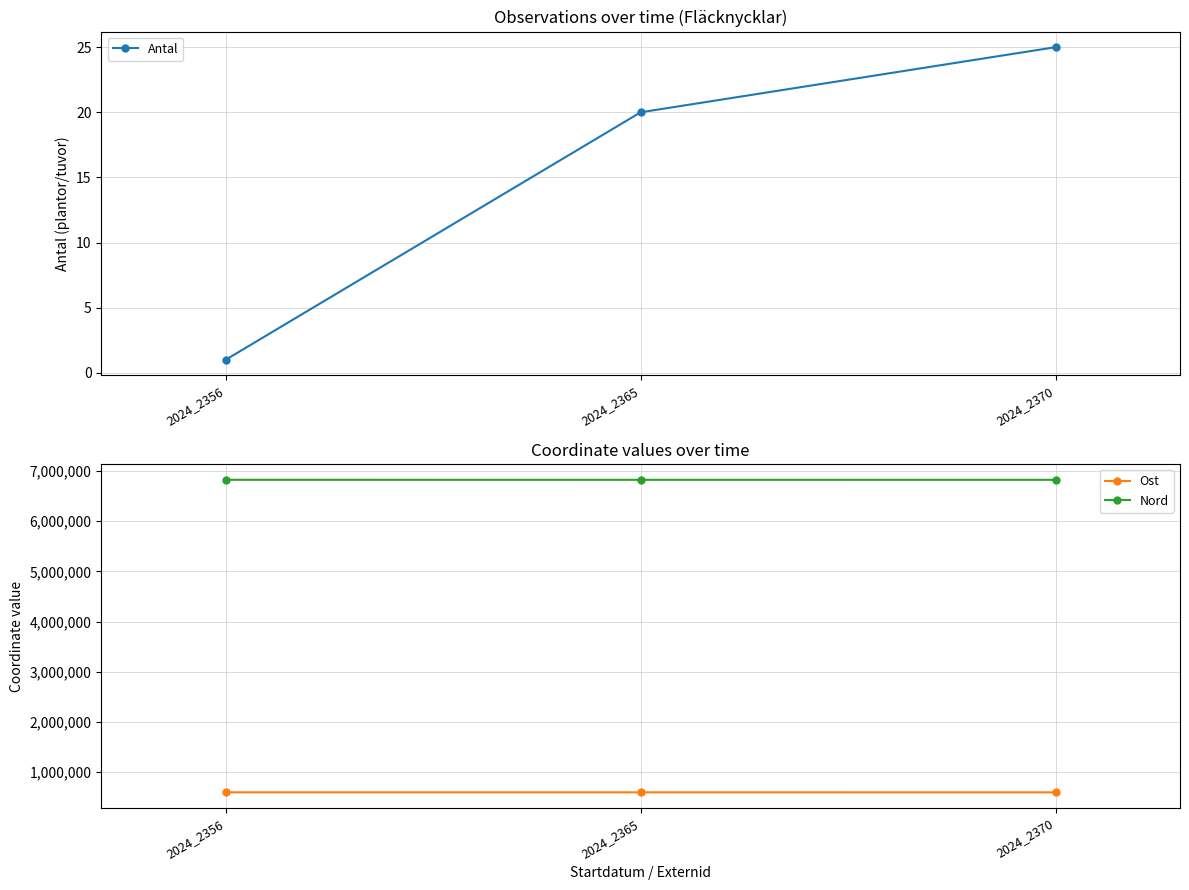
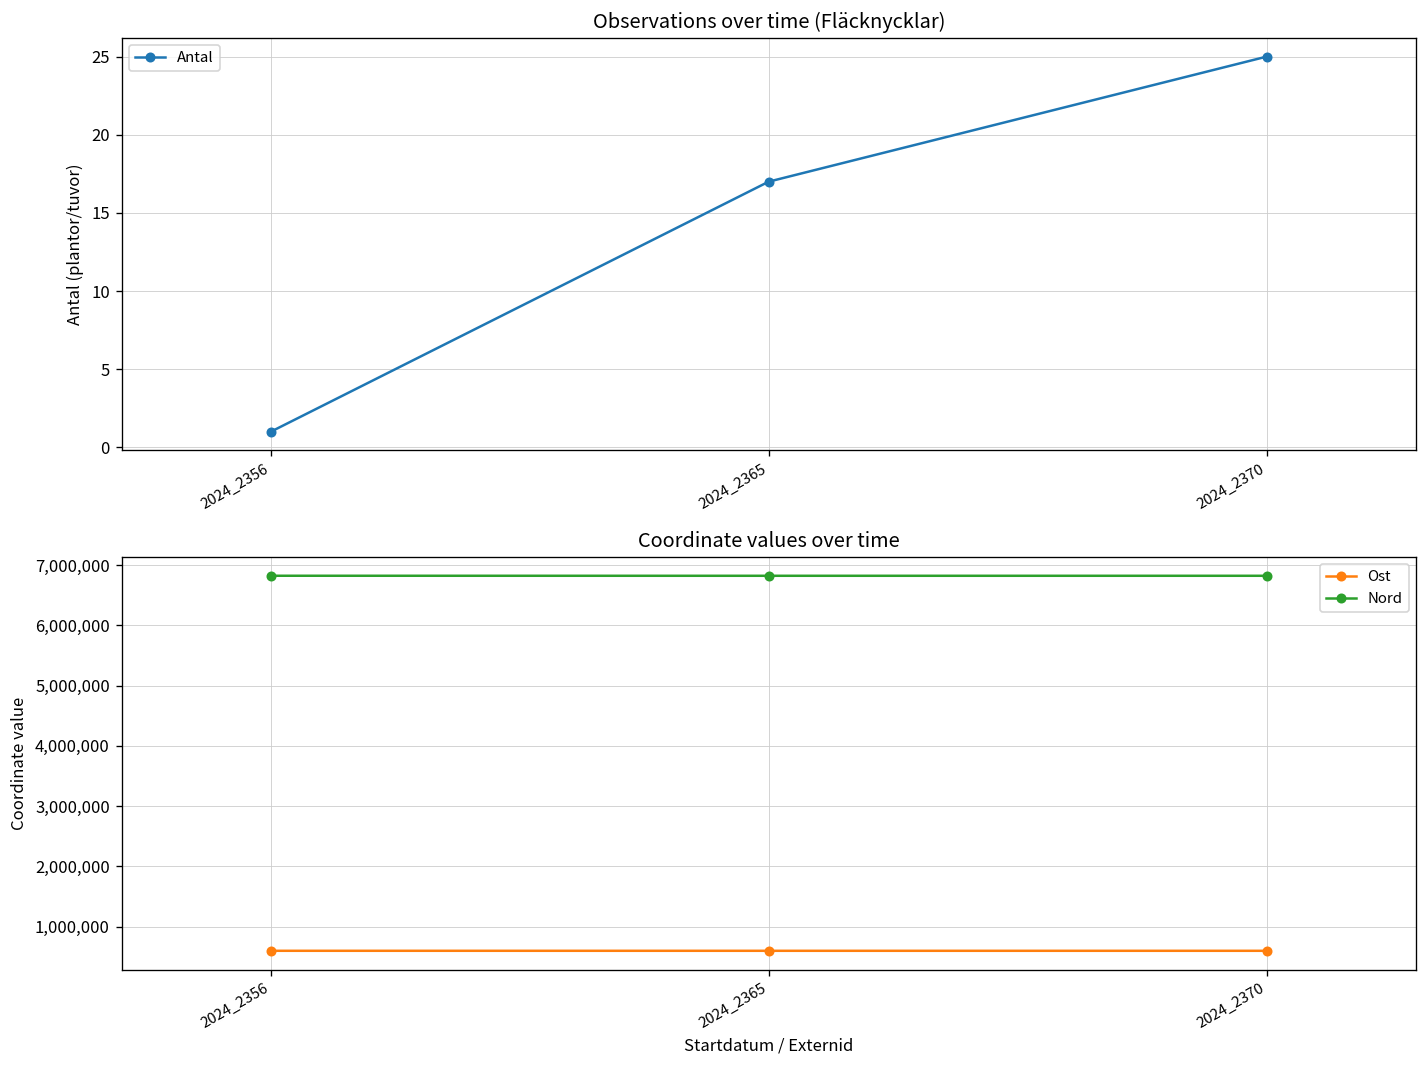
Observations over time (Fläcknycklar), 2024_2365: 20 -> 17
